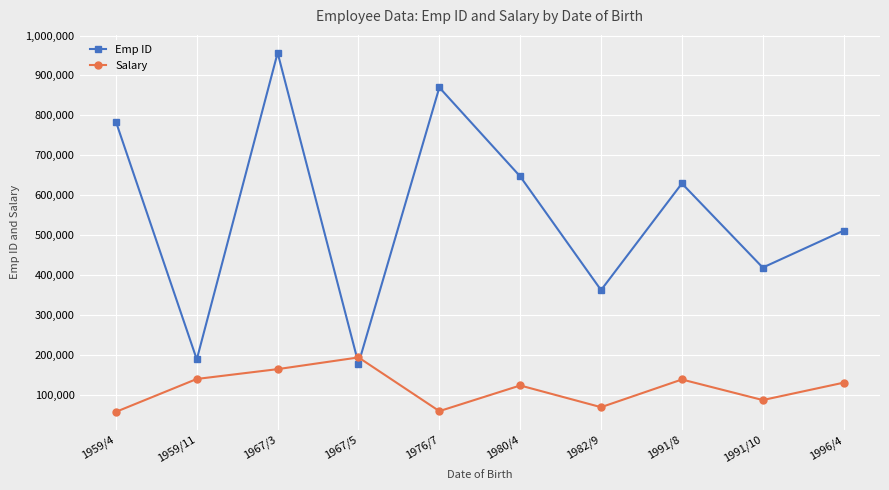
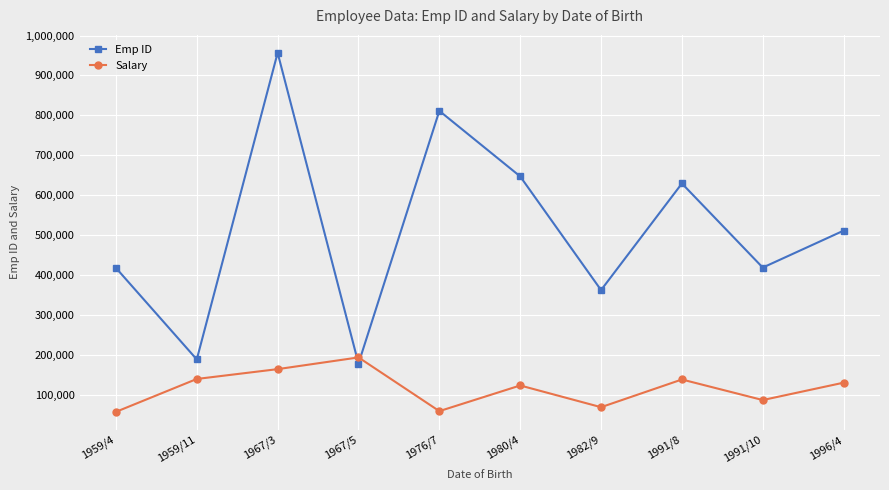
Emp ID, 1959/4: 780,000 -> 420,000
Emp ID, 1976/7: 870,000 -> 810,000
